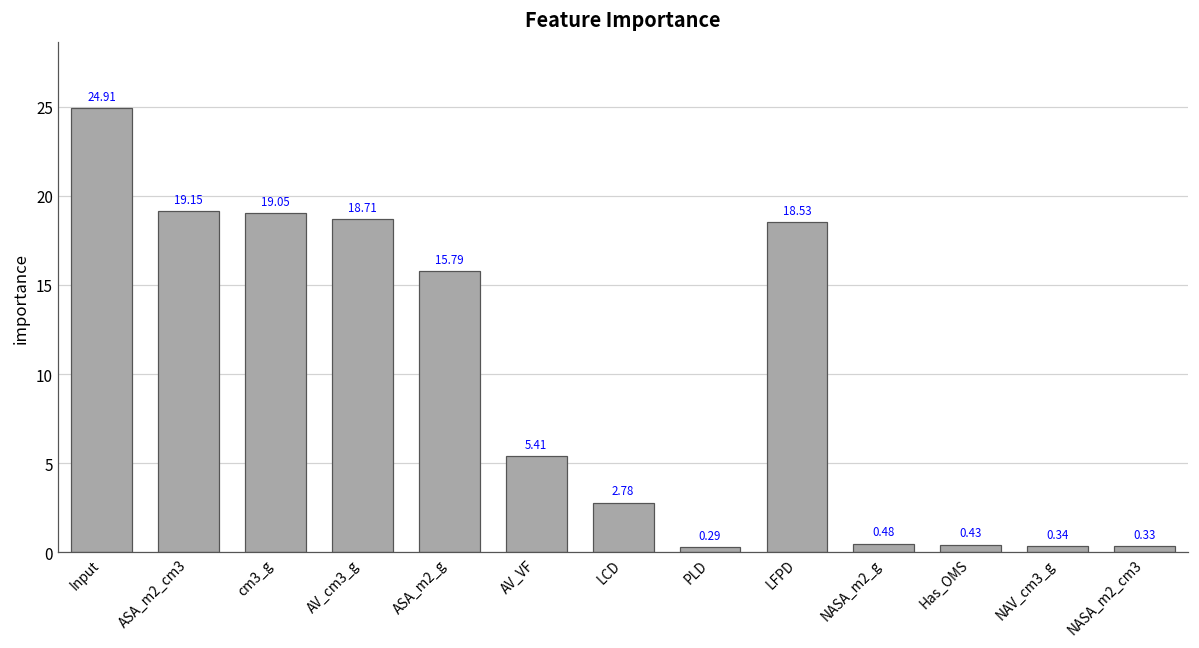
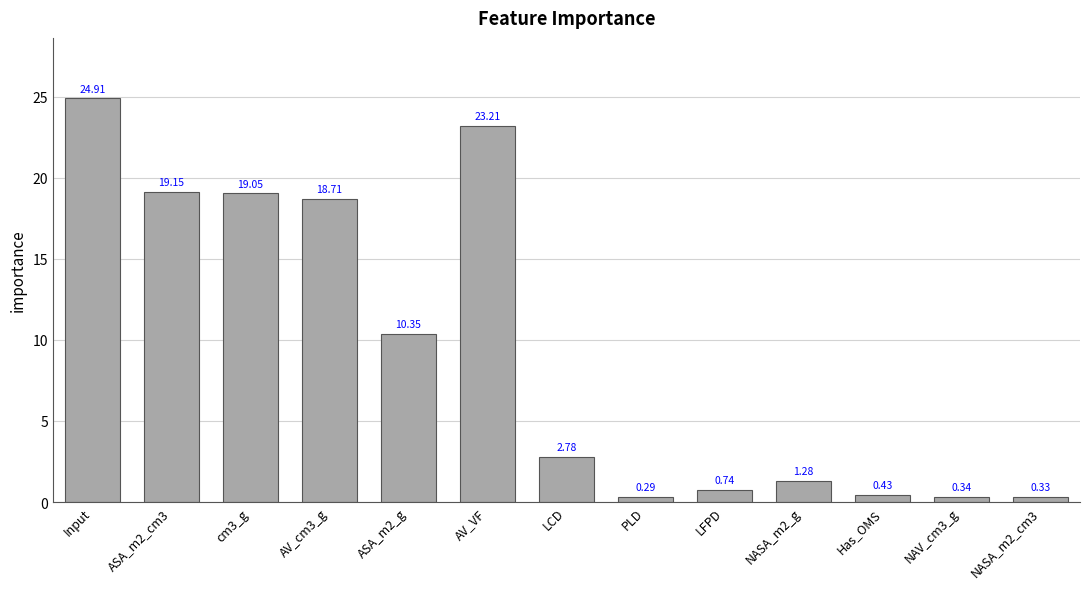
ASA_m2_g: 15.79 -> 10.35
AV_VF: 5.41 -> 23.21
LFPD: 18.53 -> 0.74
NASA_m2_g: 0.48 -> 1.28
